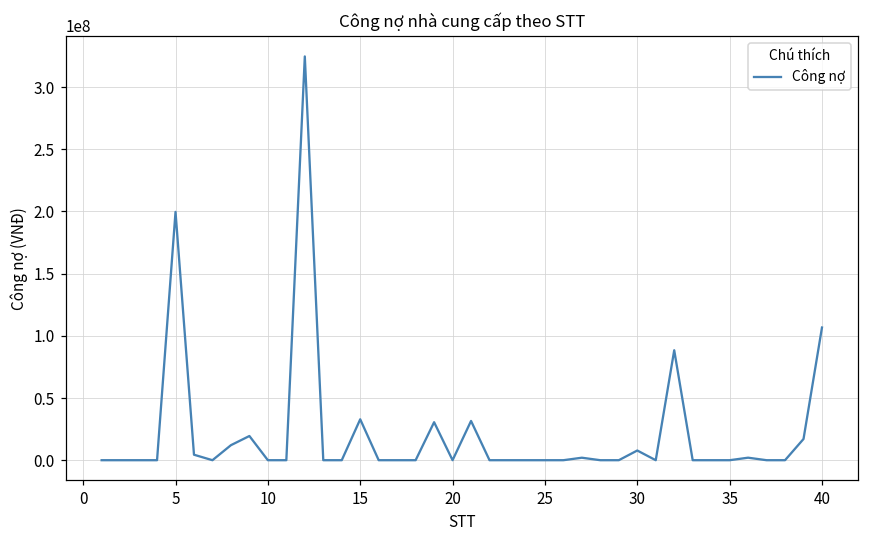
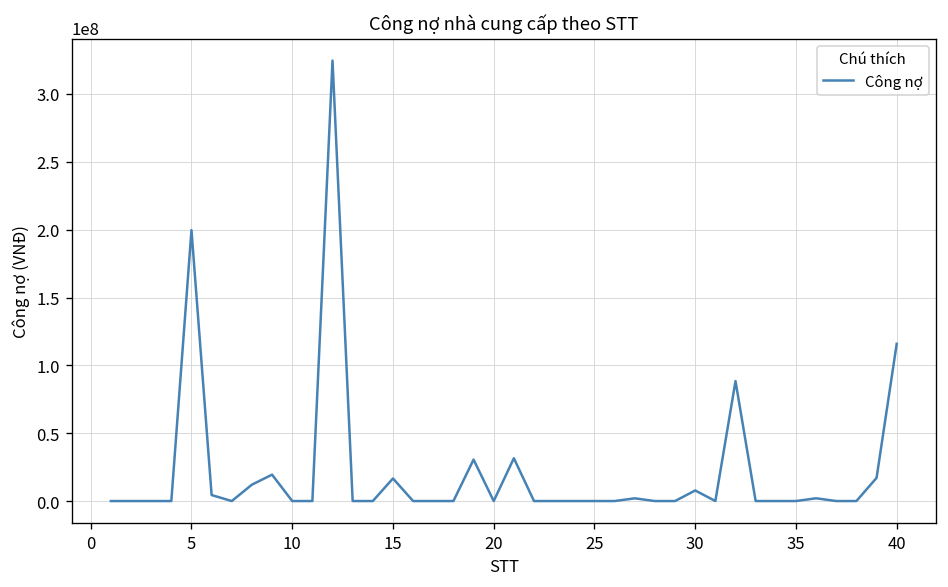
15: 33000000 -> 17000000
40: 107000000 -> 116000000
